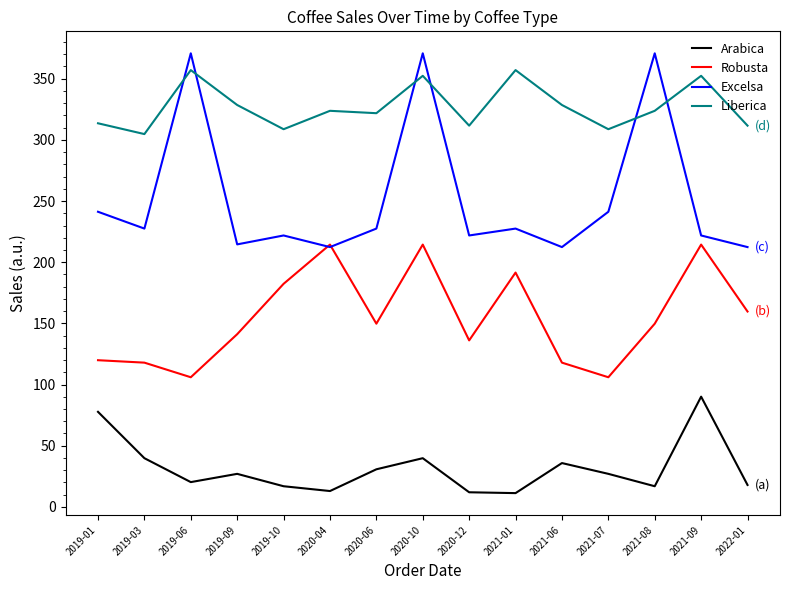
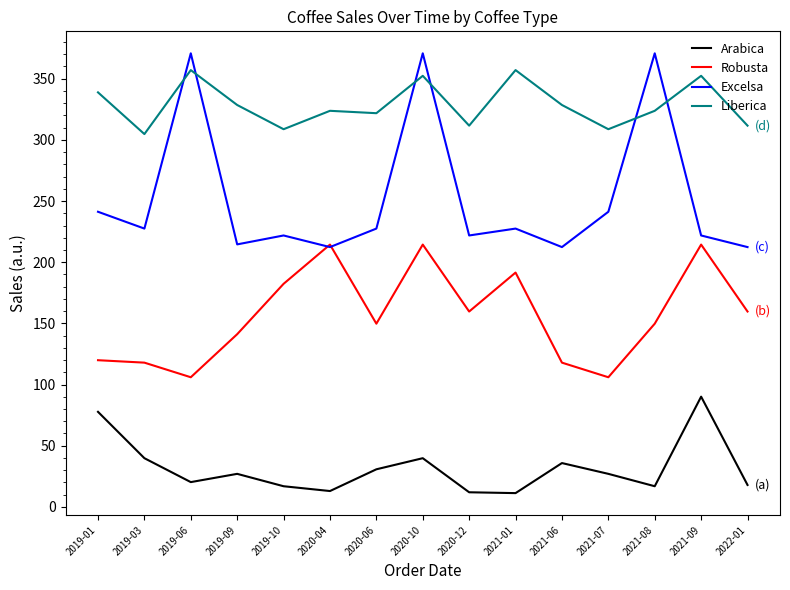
Liberica, 2019-01: 314 -> 339
Robusta, 2020-12: 136 -> 160
